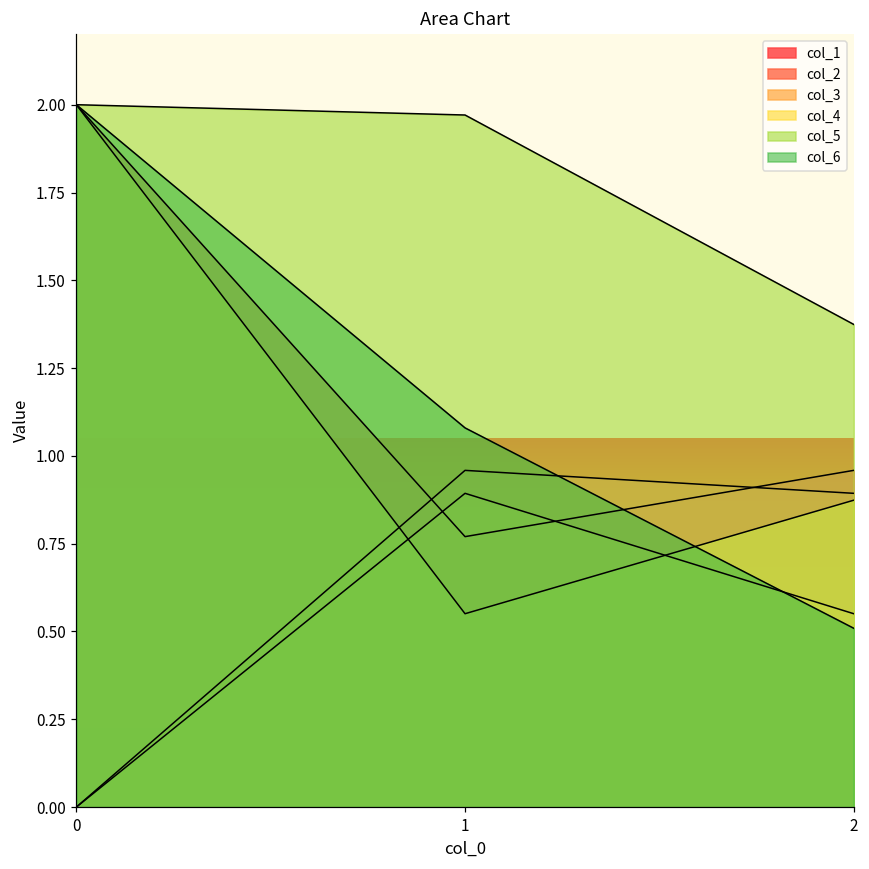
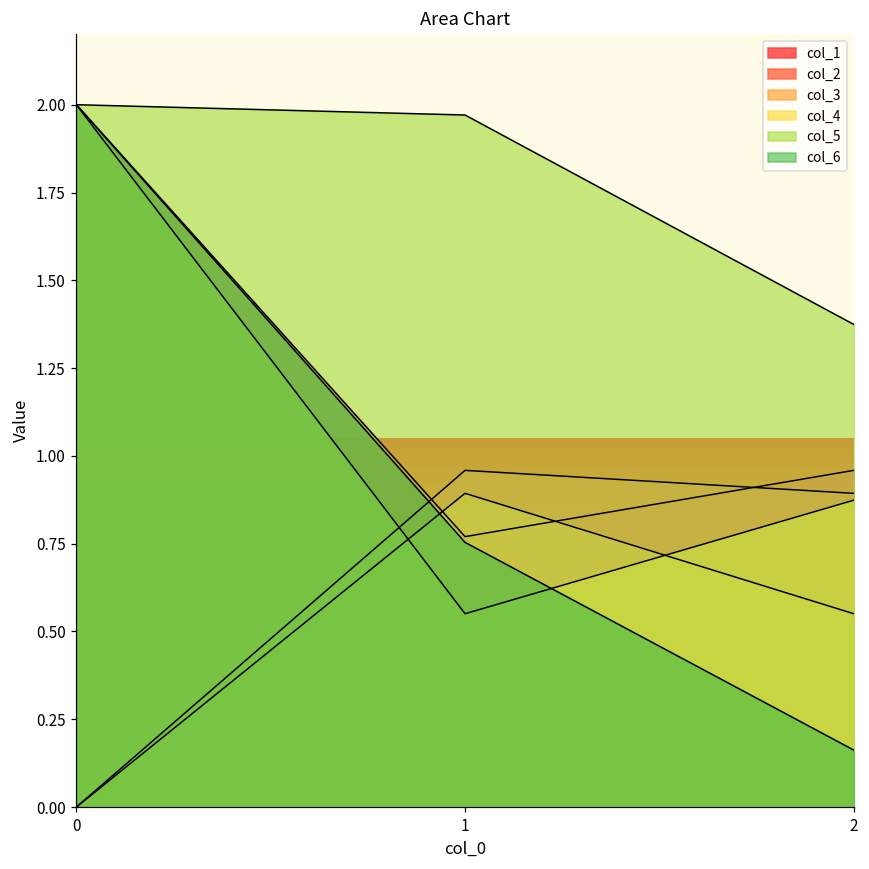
col_6, 1: 1.08 -> 0.75
col_6, 2: 0.51 -> 0.16
